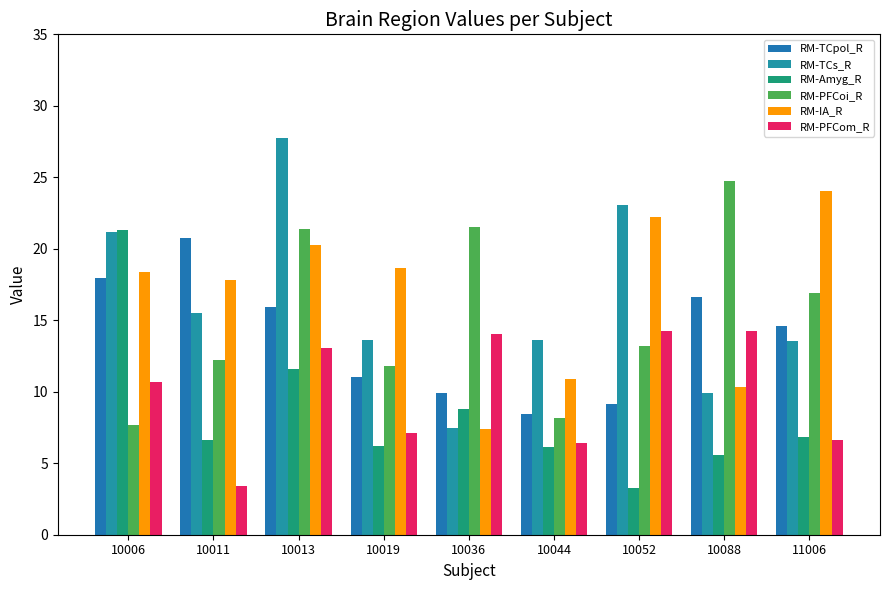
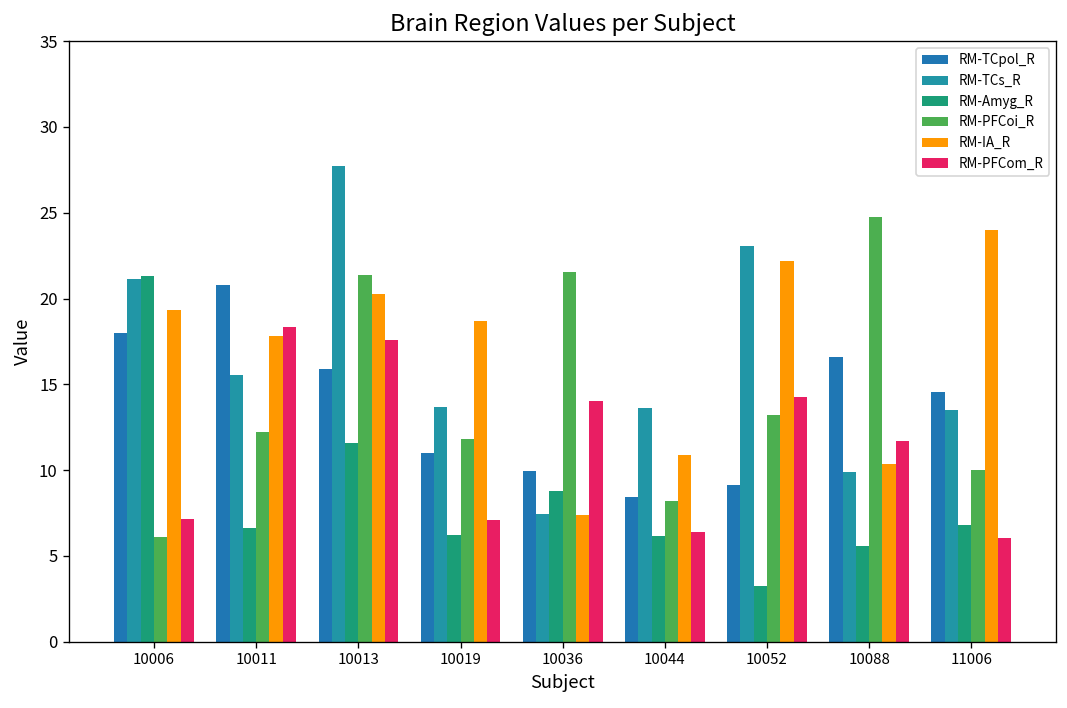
RM-PFCoi_R, 10006: 7.7 -> 6.1
RM-IA_R, 10006: 18.4 -> 19.3
RM-PFCom_R, 10006: 10.7 -> 7.1
RM-PFCom_R, 10011: 3.4 -> 18.3
RM-PFCom_R, 10013: 13.0 -> 17.6
RM-PFCom_R, 10088: 14.2 -> 11.7
RM-PFCoi_R, 11006: 16.9 -> 10.0
RM-PFCom_R, 11006: 6.6 -> 6.1
